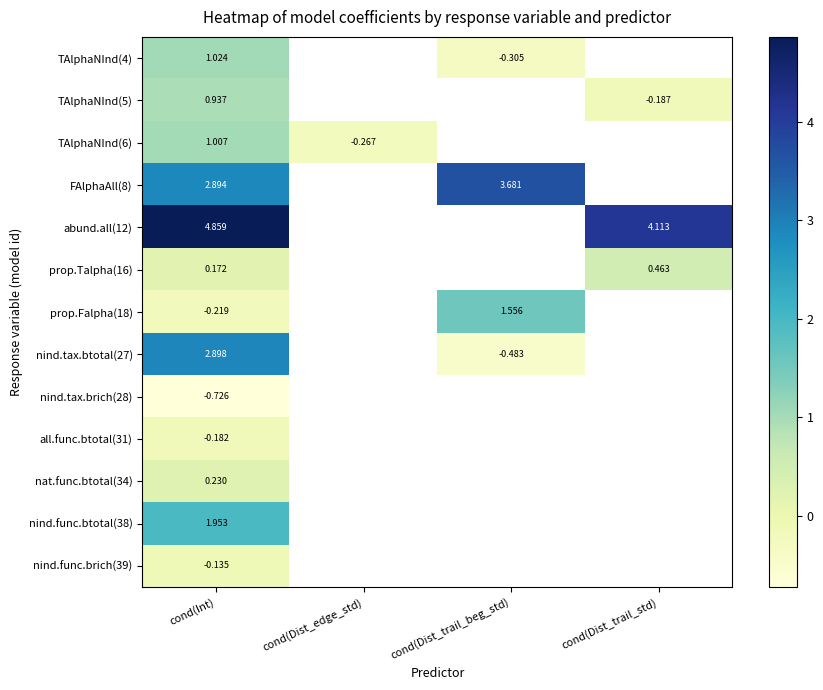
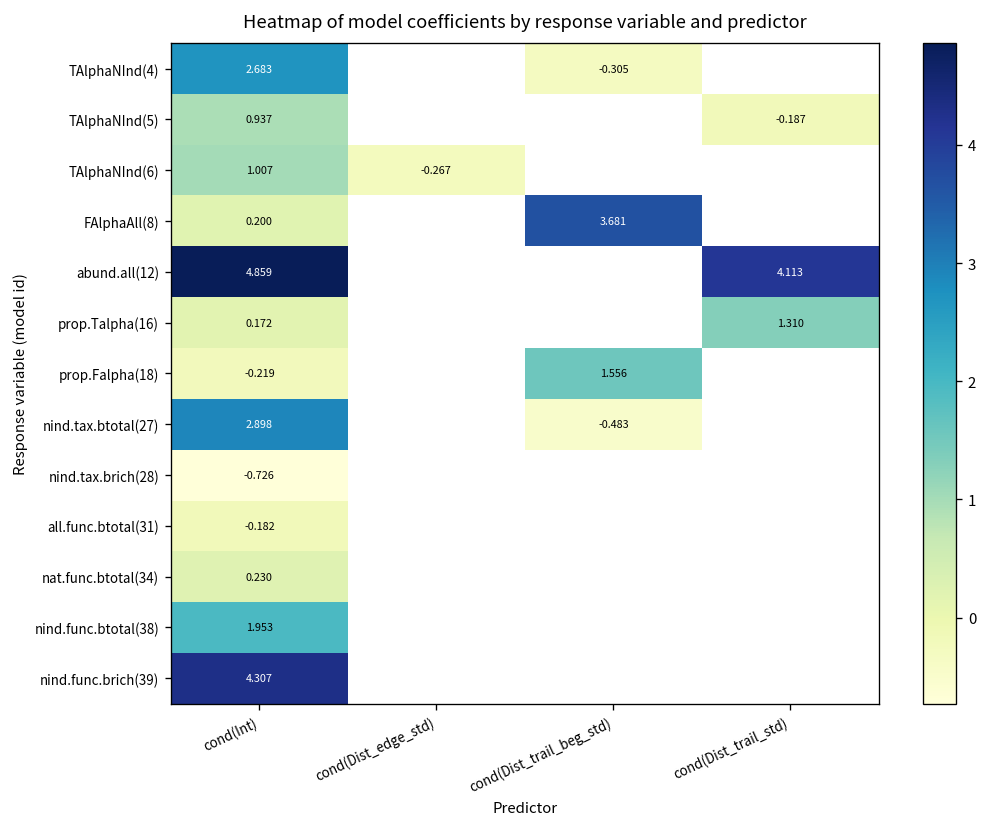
TAlphaNInd(4), cond(Int): 1.024 -> 2.683
FAlphaAll(8), cond(Int): 2.894 -> 0.200
prop.Talpha(16), cond(Dist_trail_std): 0.463 -> 1.310
nind.func.brich(39), cond(Int): -0.135 -> 4.307
